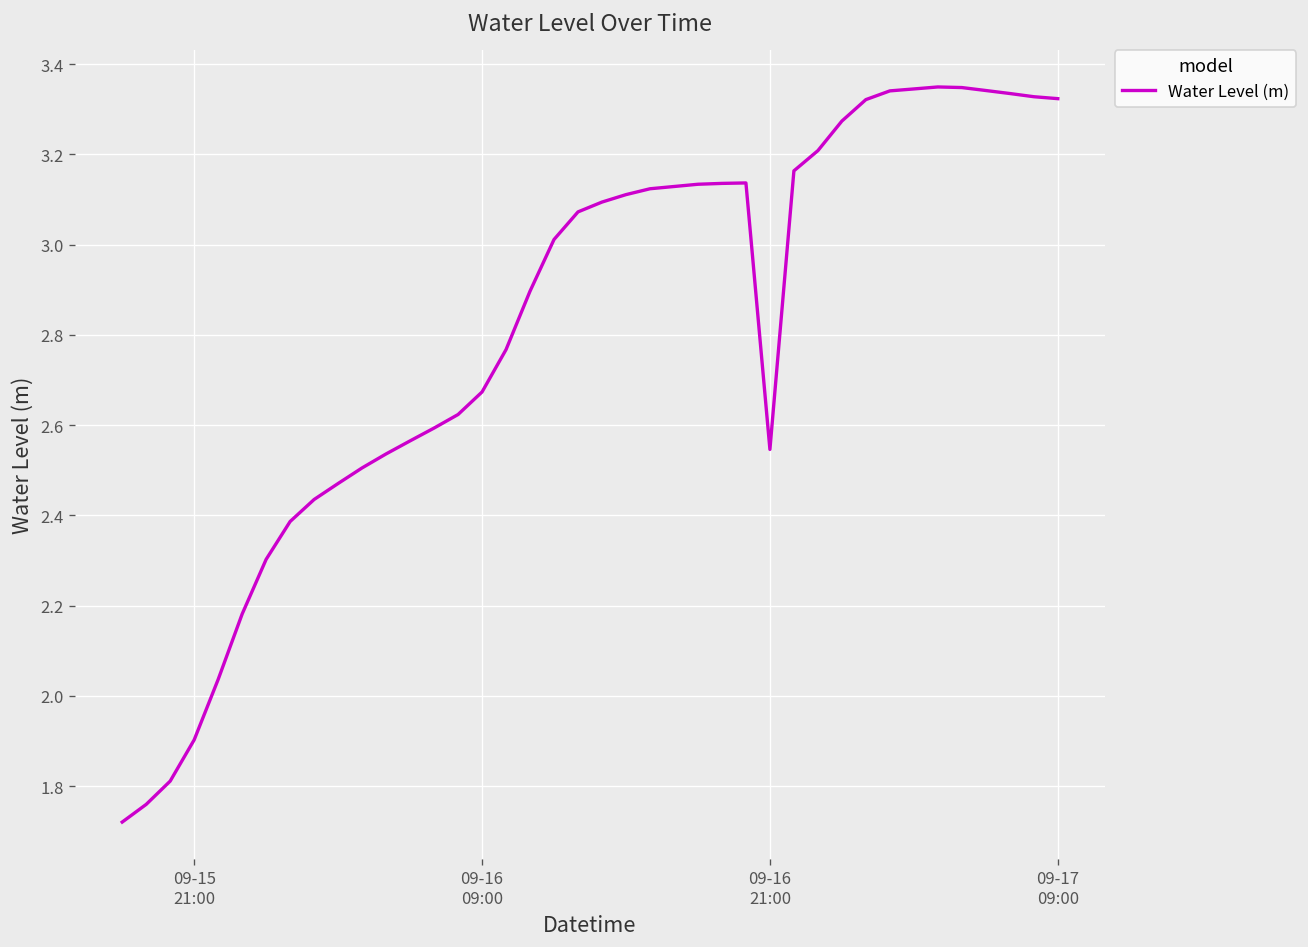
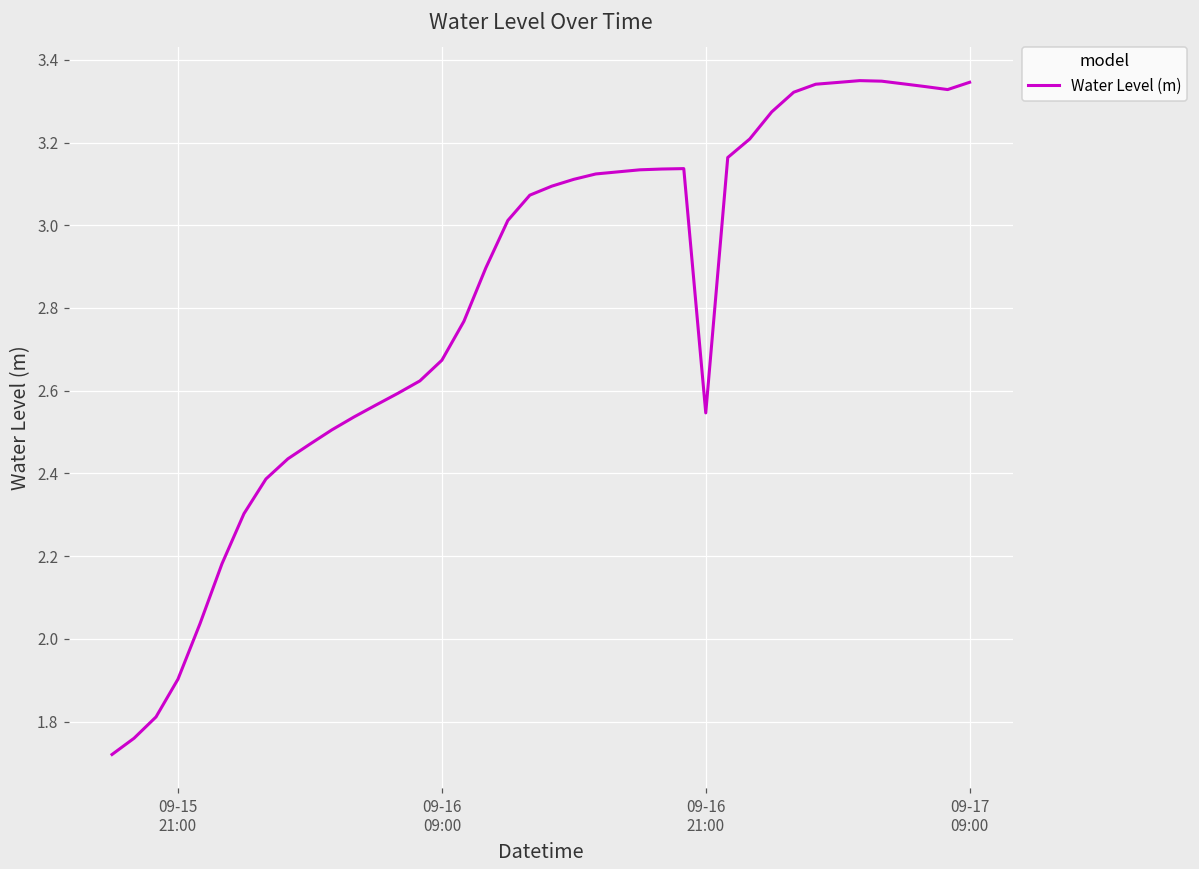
09-17 09:00: 3.32 -> 3.35
